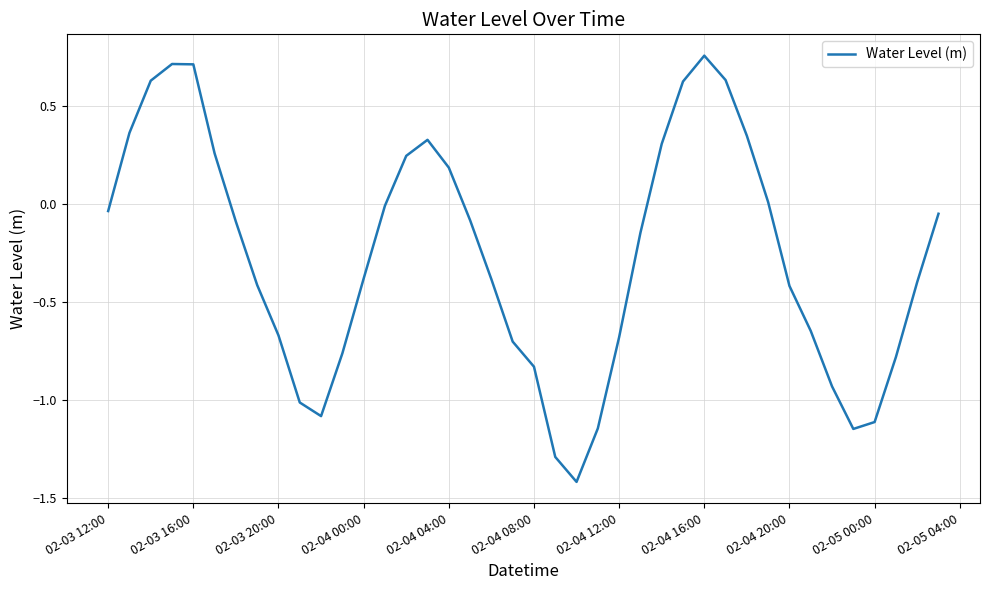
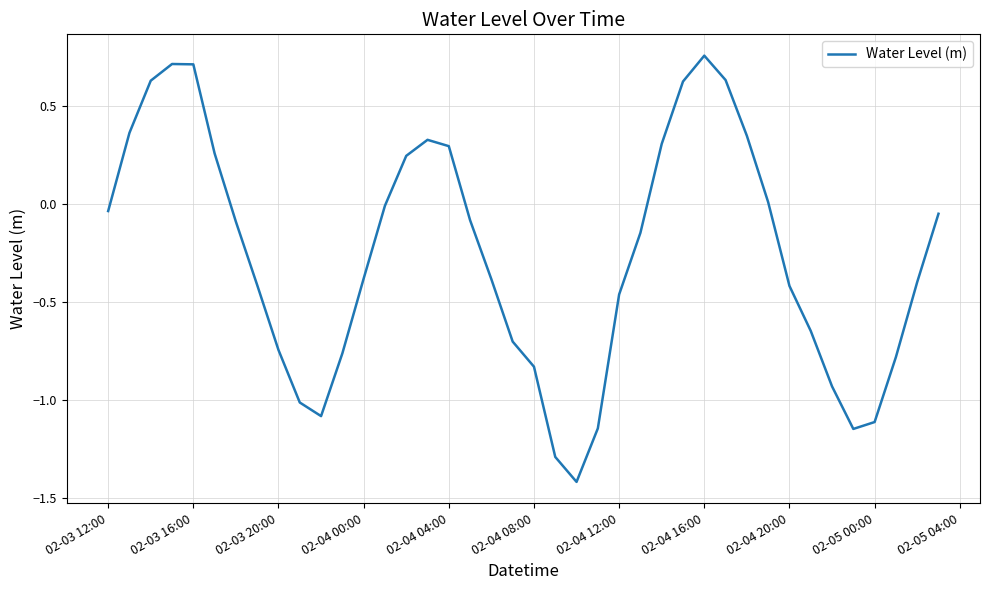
02-03 20:00: -0.67 -> -0.75
02-04 04:00: 0.19 -> 0.30
02-04 12:00: -0.68 -> -0.46
